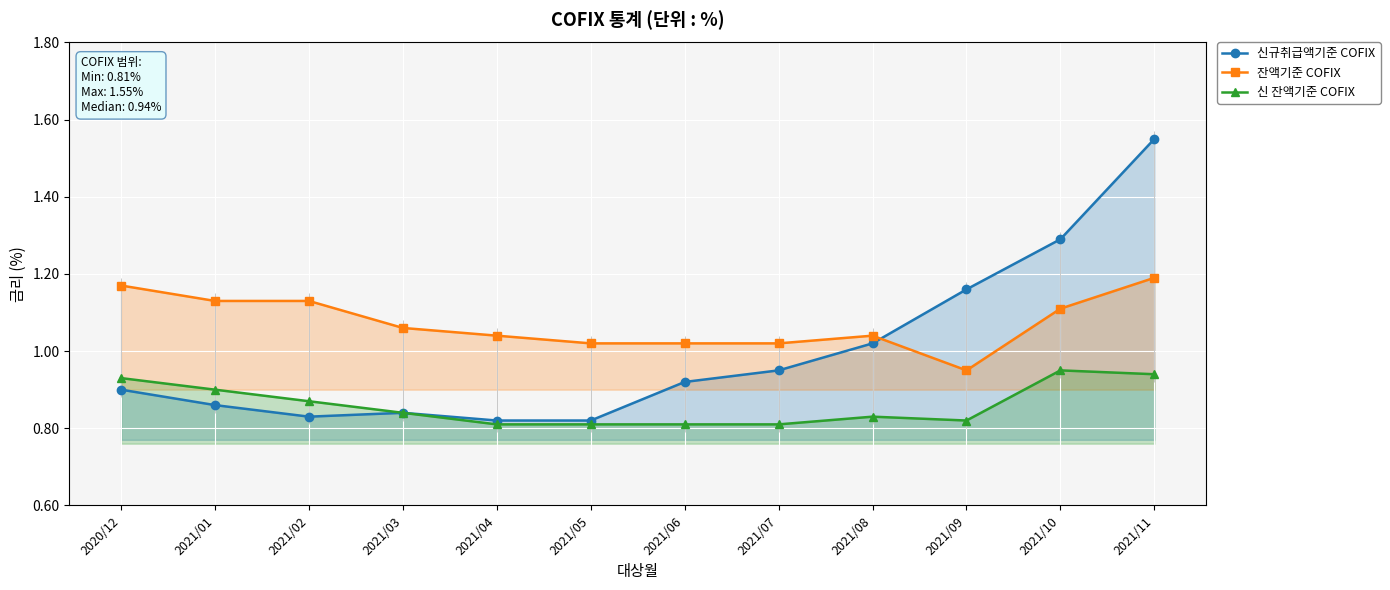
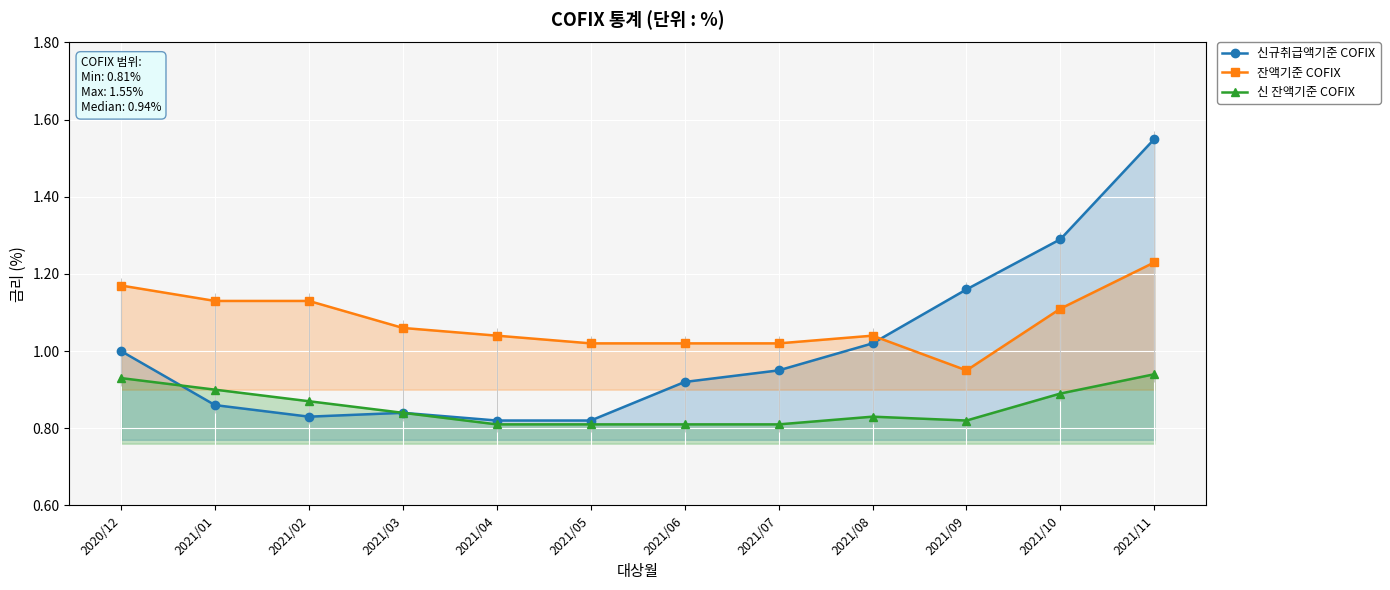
신규취급액기준 COFIX, 2020/12: 0.9 -> 1.0
신 잔액기준 COFIX, 2021/10: 0.95 -> 0.89
잔액기준 COFIX, 2021/11: 1.19 -> 1.23
